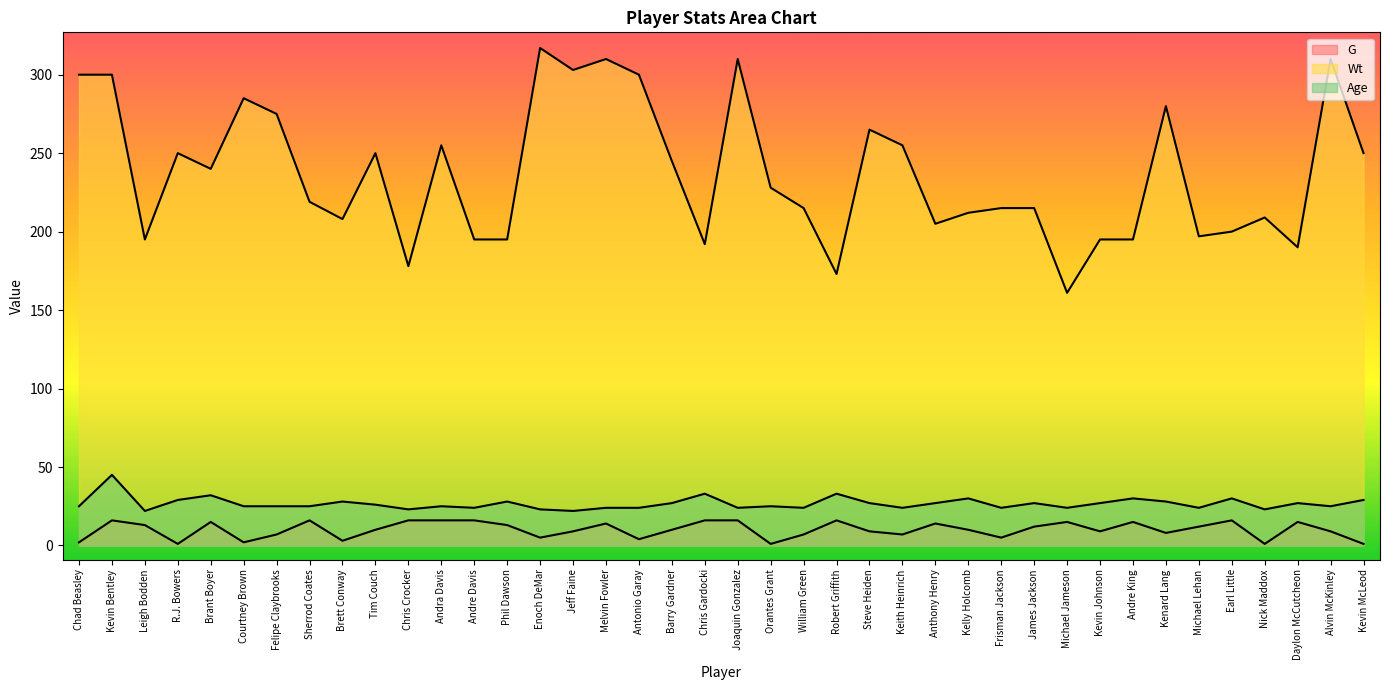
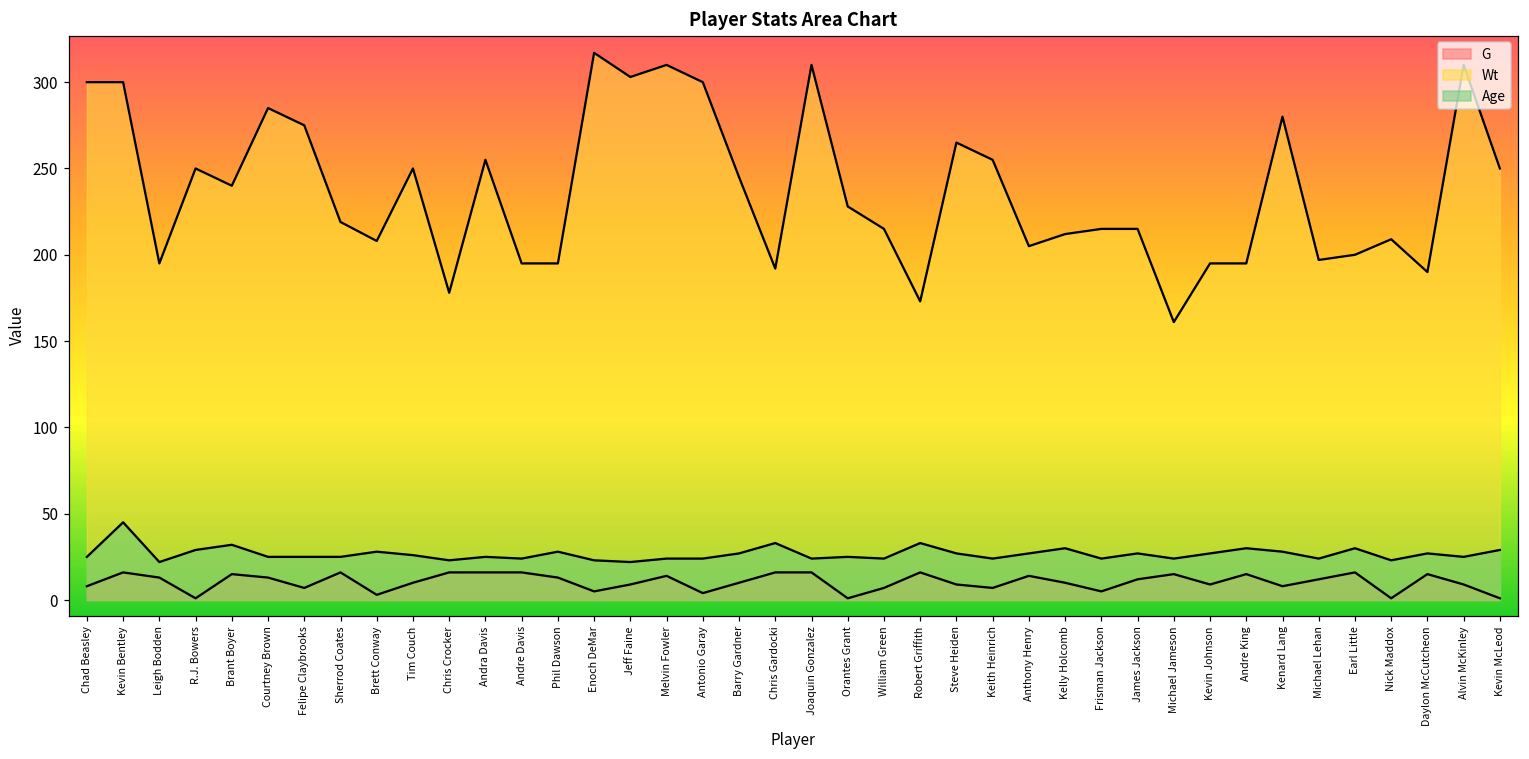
G, Chad Beasley: 2 -> 8
G, Courtney Brown: 2 -> 13
